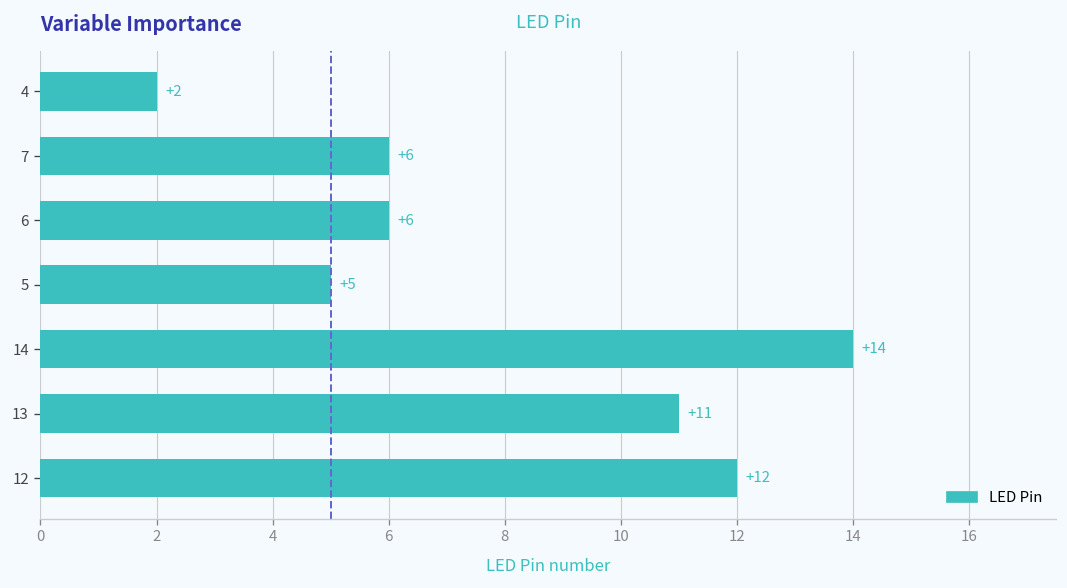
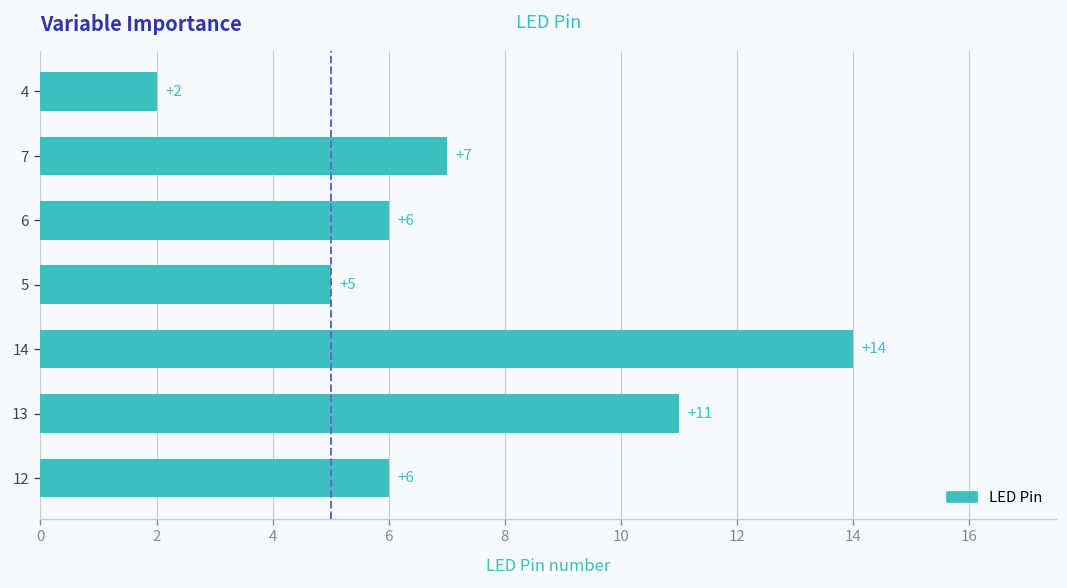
7: +6 -> +7
12: +12 -> +6
